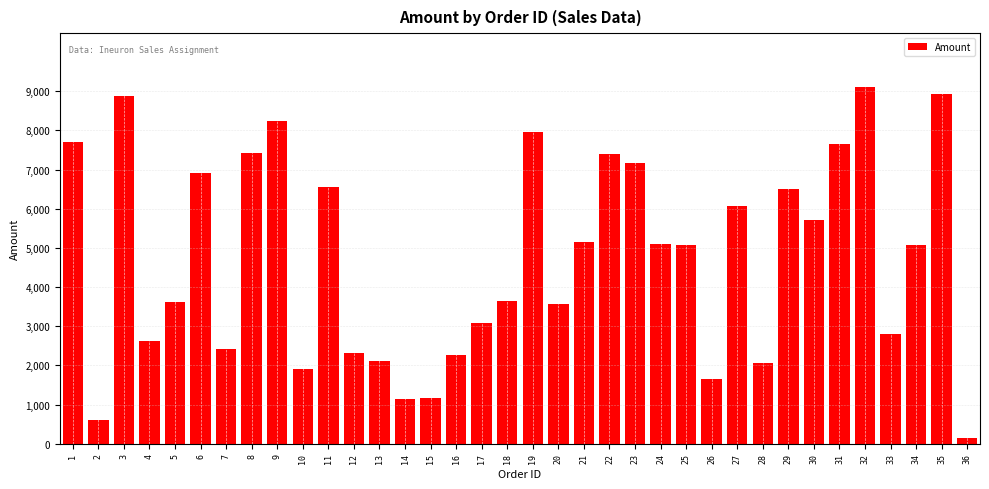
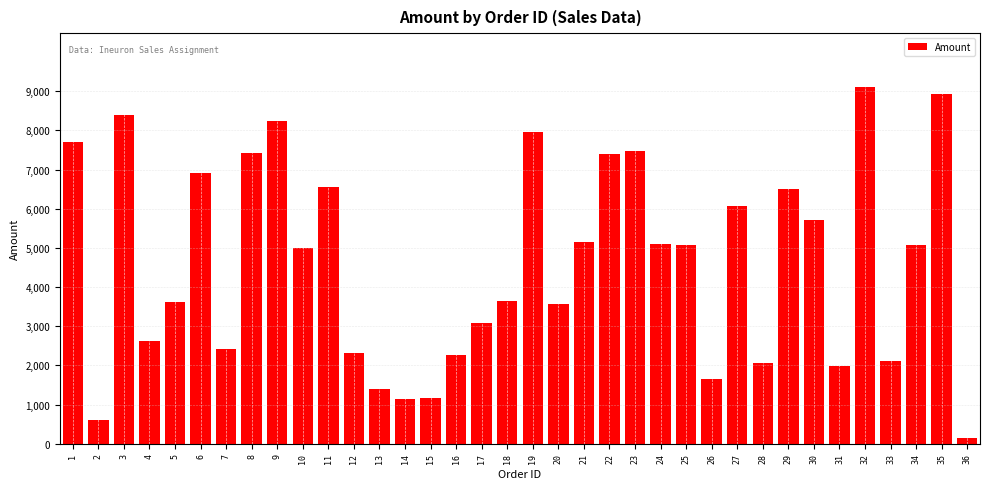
3: 8,900 -> 8,400
10: 1,900 -> 5,000
13: 2,100 -> 1,400
23: 7,200 -> 7,500
31: 7,700 -> 2,000
33: 2,800 -> 2,100
